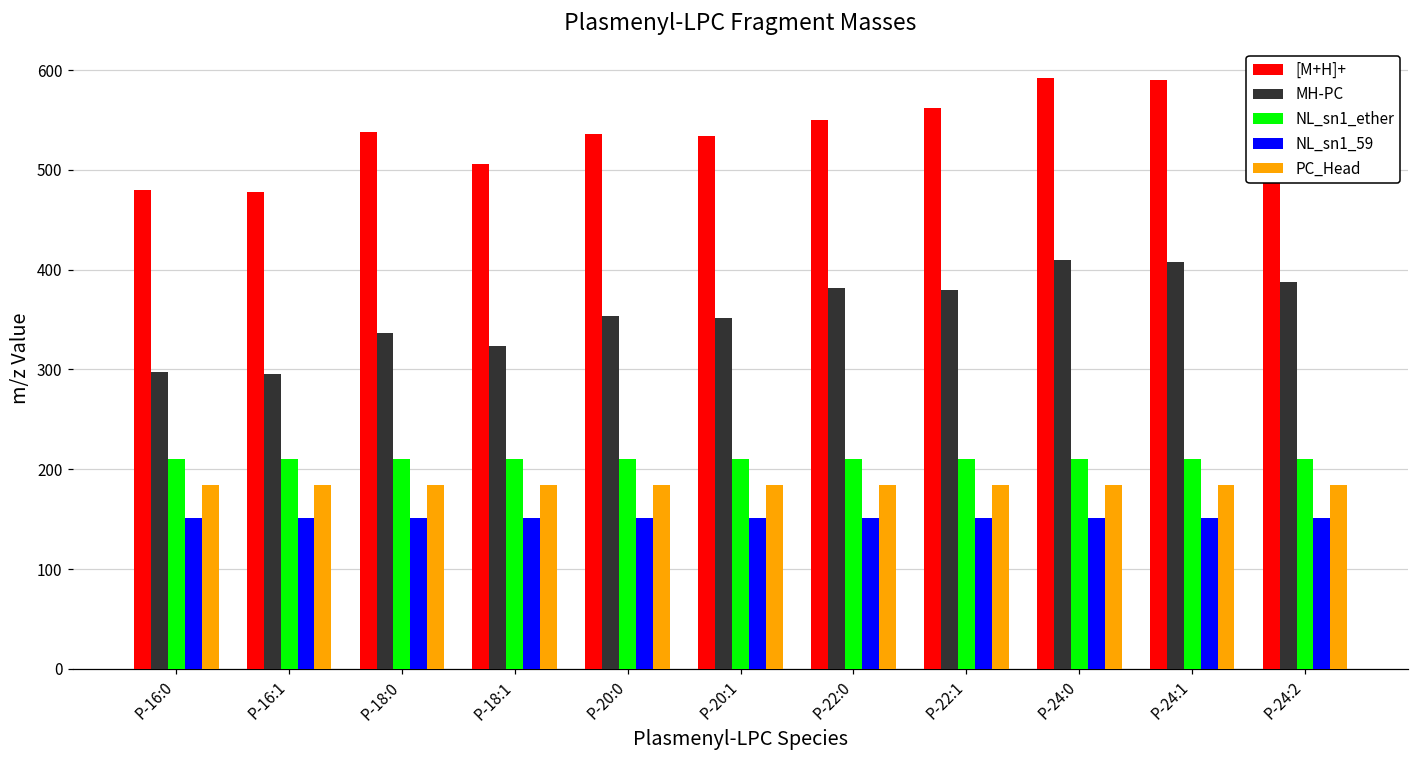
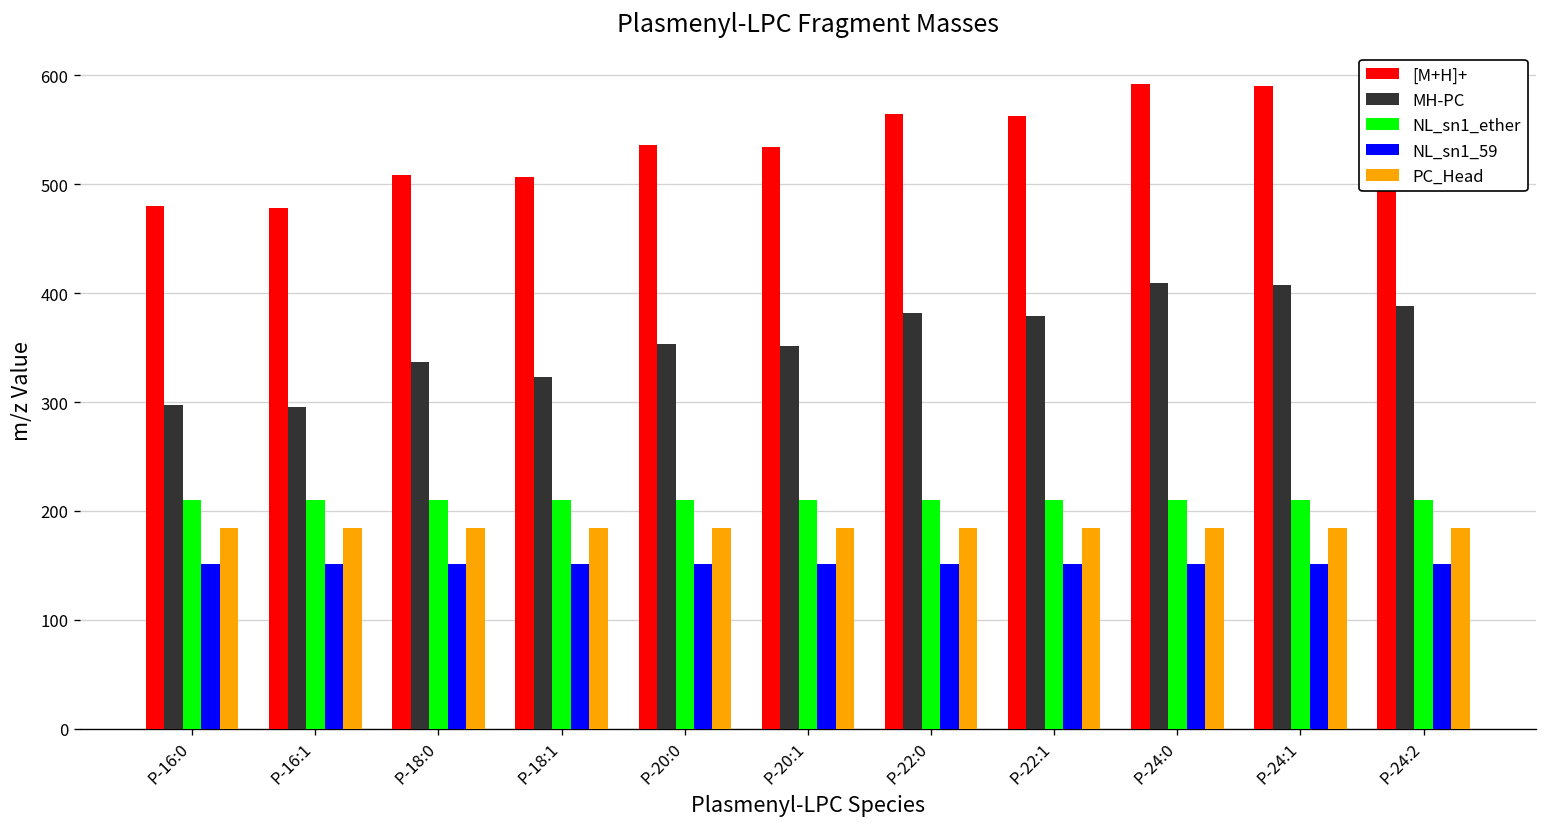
[M+H]+, P-18:0: 540 -> 510
[M+H]+, P-22:0: 550 -> 560
